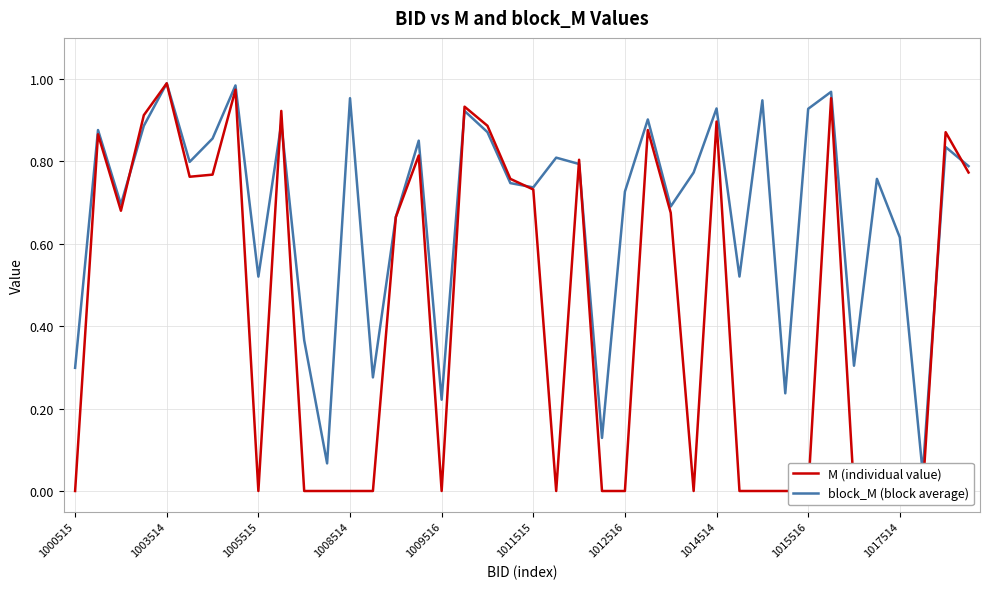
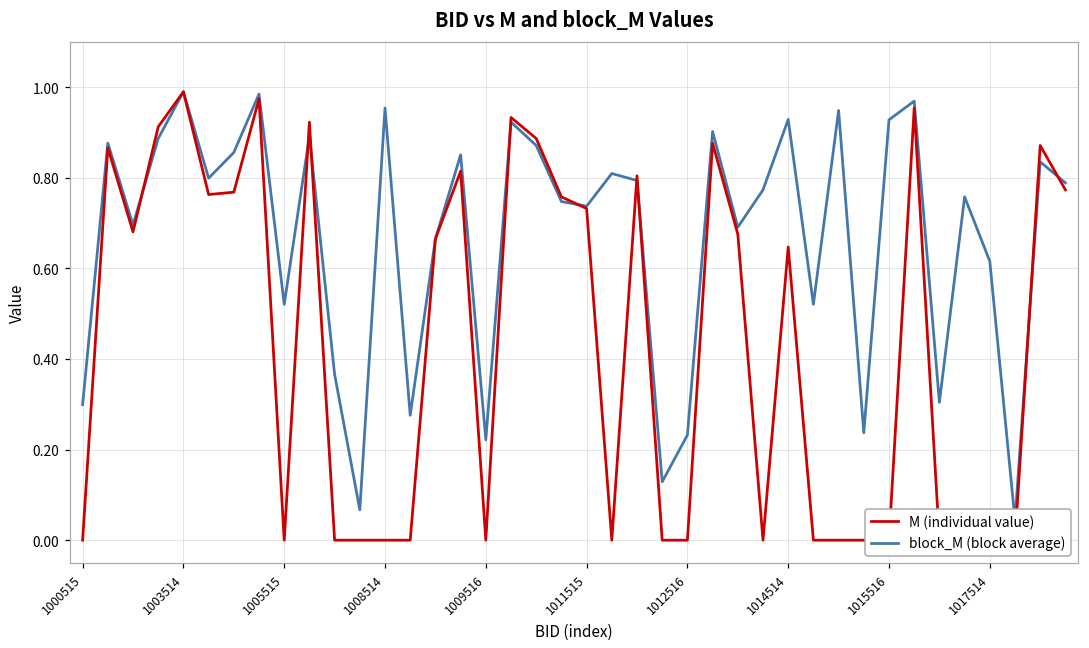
block_M (block average), 1012516: 0.73 -> 0.23
M (individual value), 1014514: 0.90 -> 0.65
